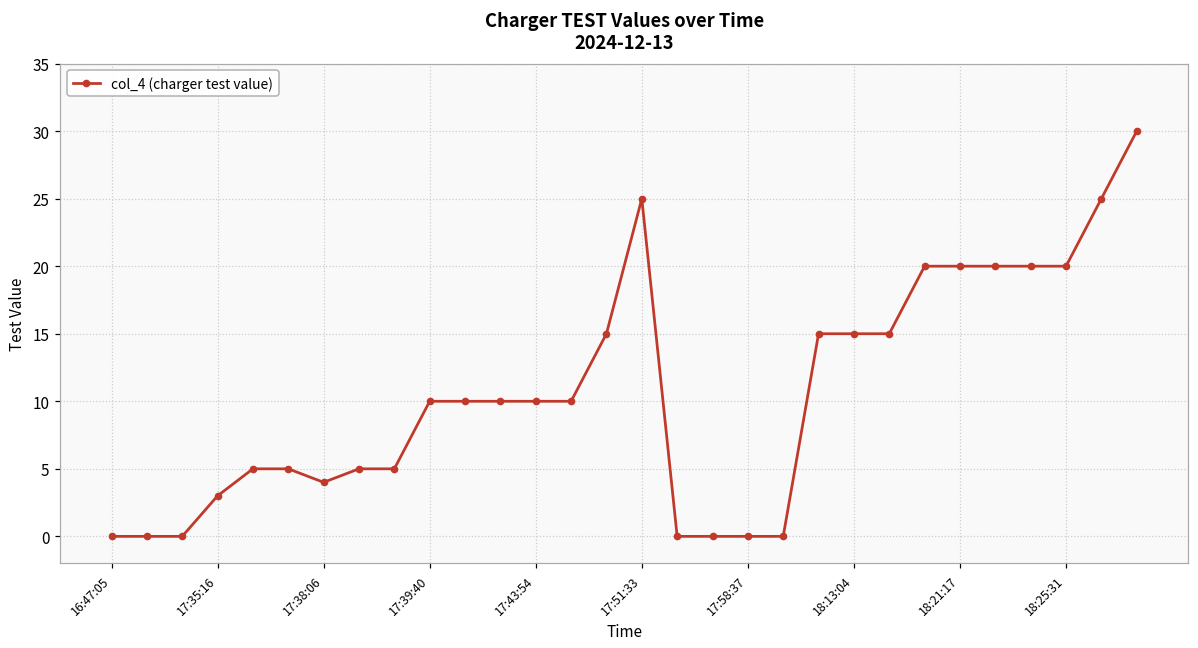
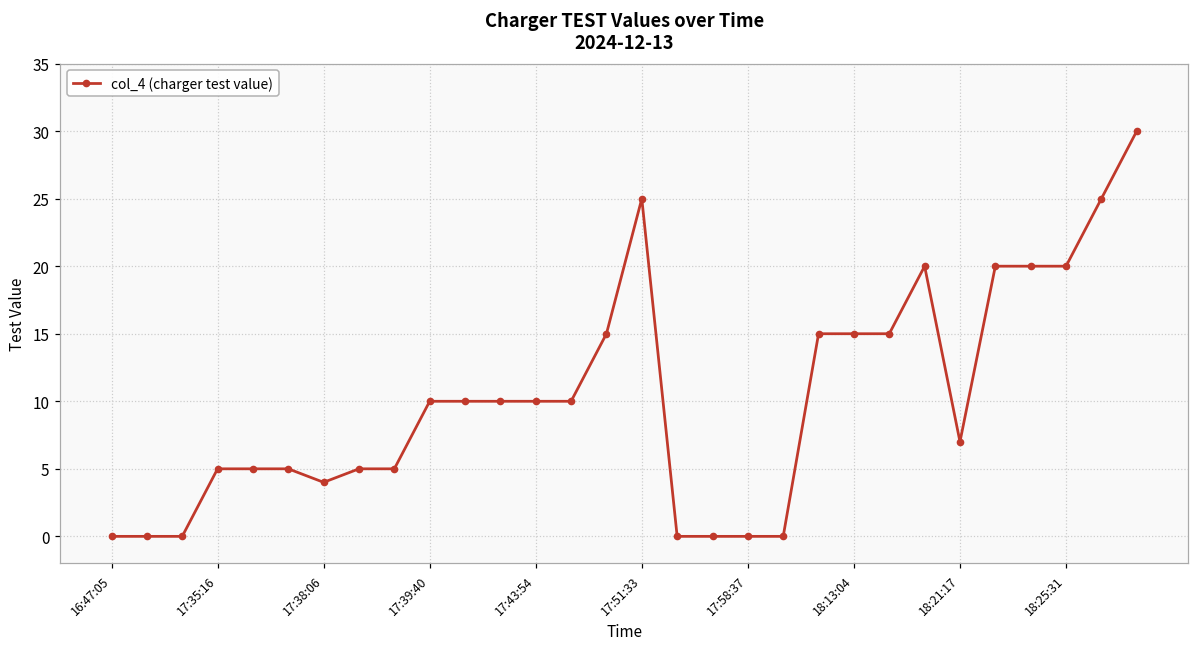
17:35:16: 3 -> 5
18:21:17: 20 -> 7
